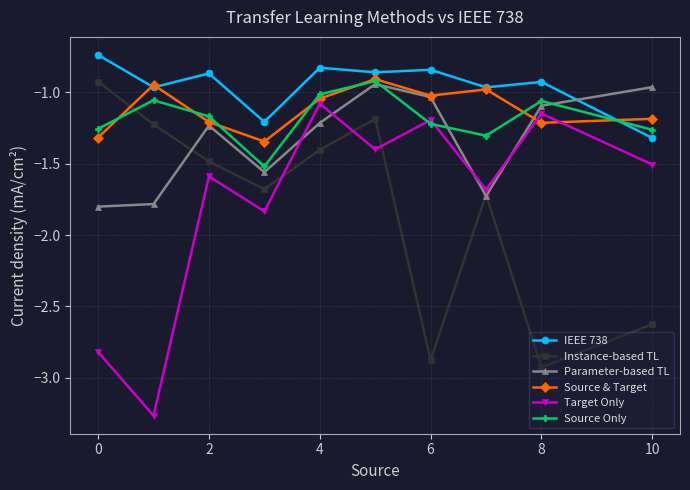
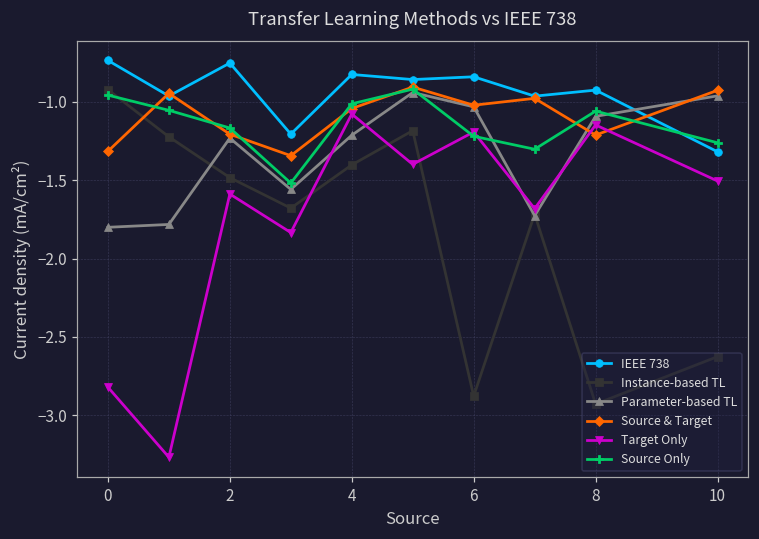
Source Only, 0: -1.26 -> -0.96
IEEE 738, 2: -0.87 -> -0.75
Source & Target, 10: -1.19 -> -0.93
